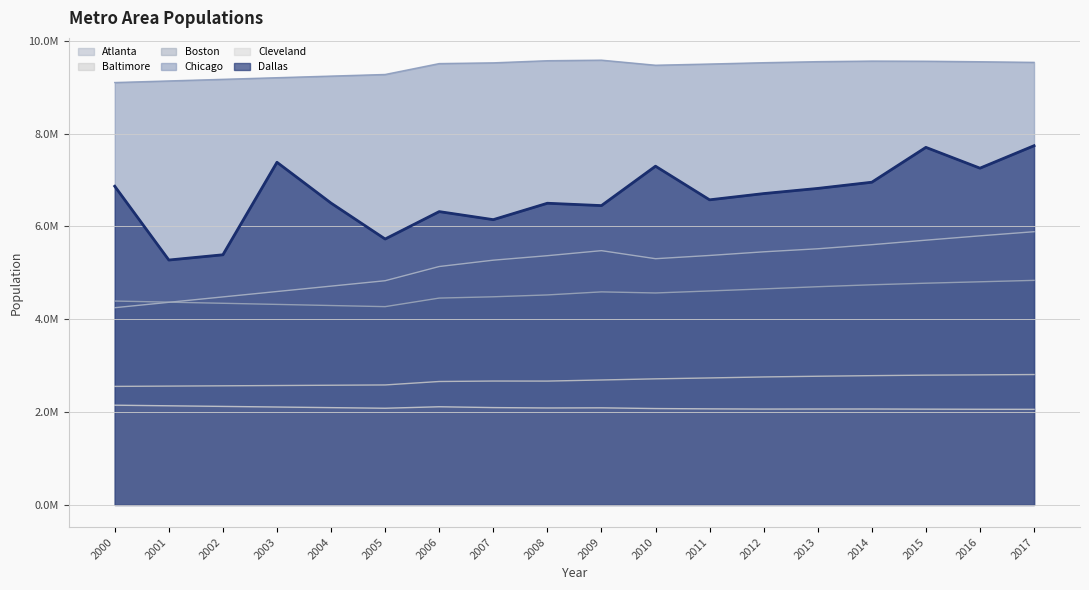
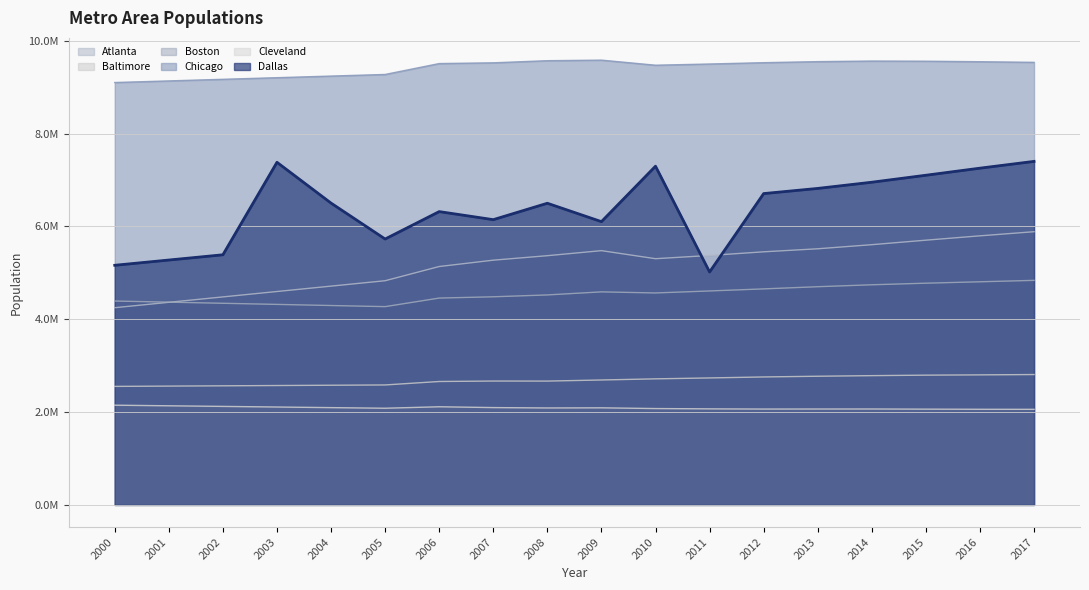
Dallas, 2000: 6900000 -> 5200000
Dallas, 2009: 6400000 -> 6100000
Dallas, 2011: 6600000 -> 5000000
Dallas, 2015: 7700000 -> 7100000
Dallas, 2017: 7700000 -> 7400000
